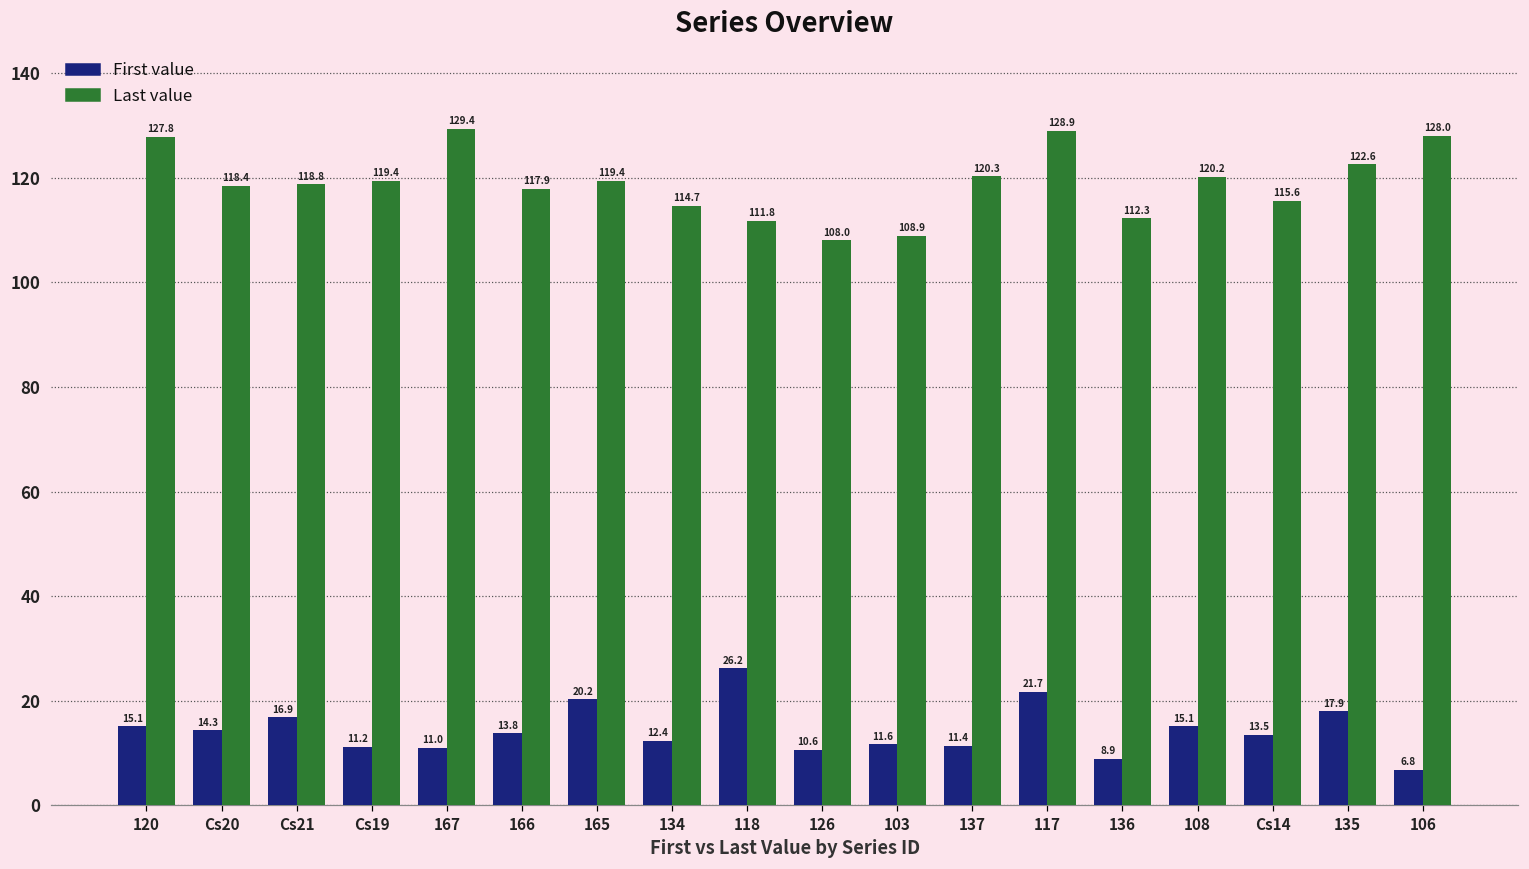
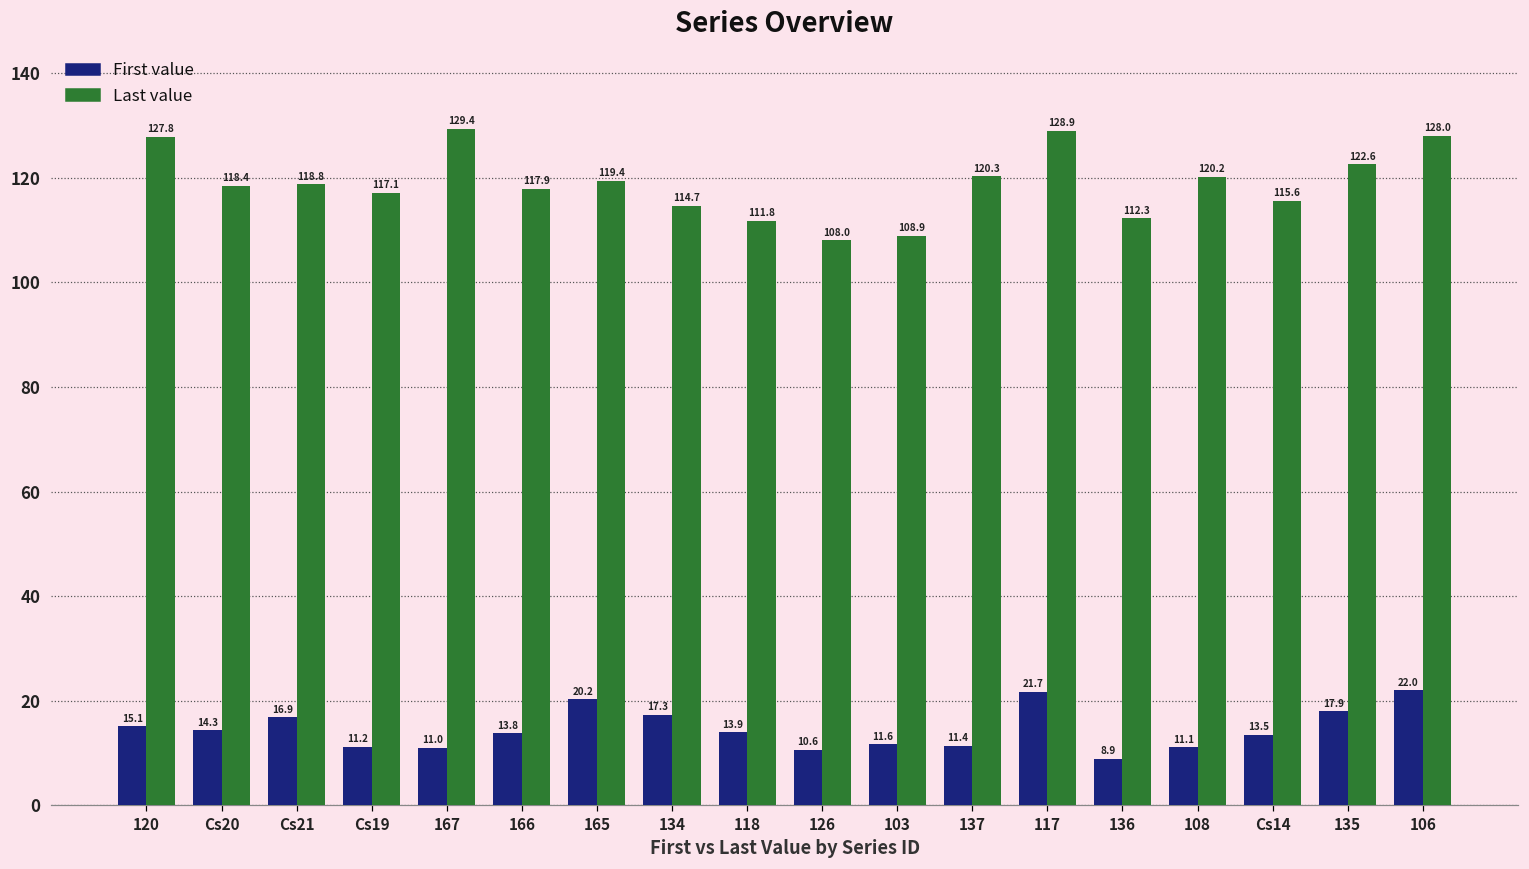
Last value, Cs19: 119.4 -> 117.1
First value, 134: 12.4 -> 17.3
First value, 118: 26.2 -> 13.9
First value, 108: 15.1 -> 11.1
First value, 106: 6.8 -> 22.0
